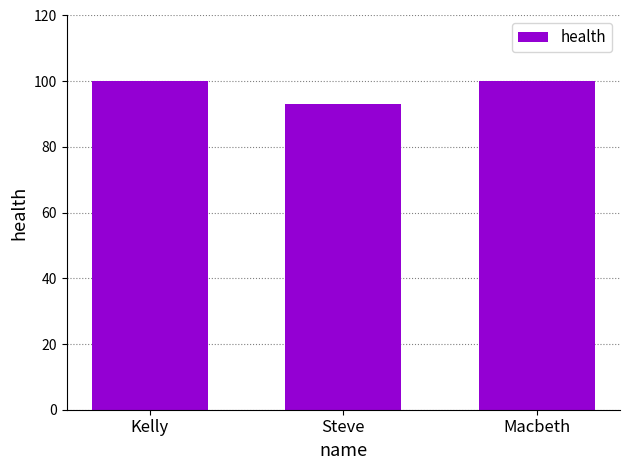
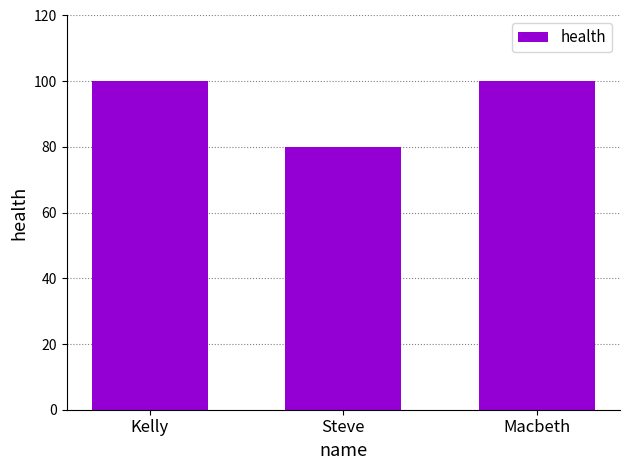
Steve: 93 -> 80
